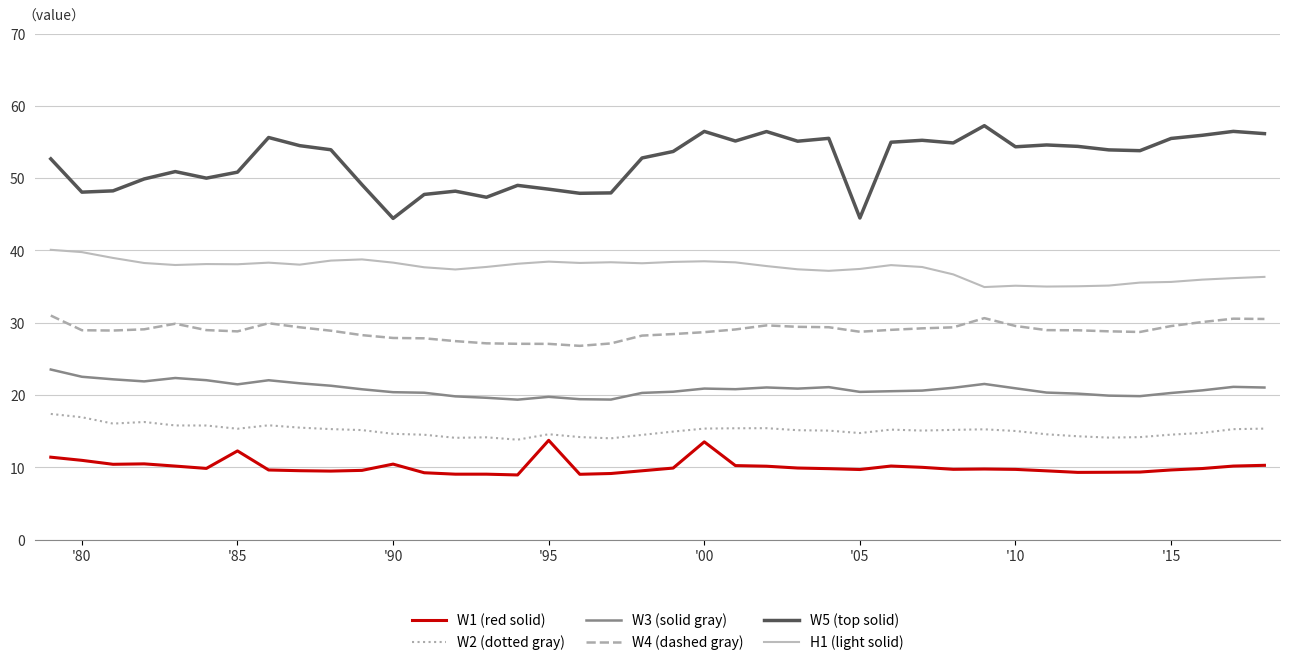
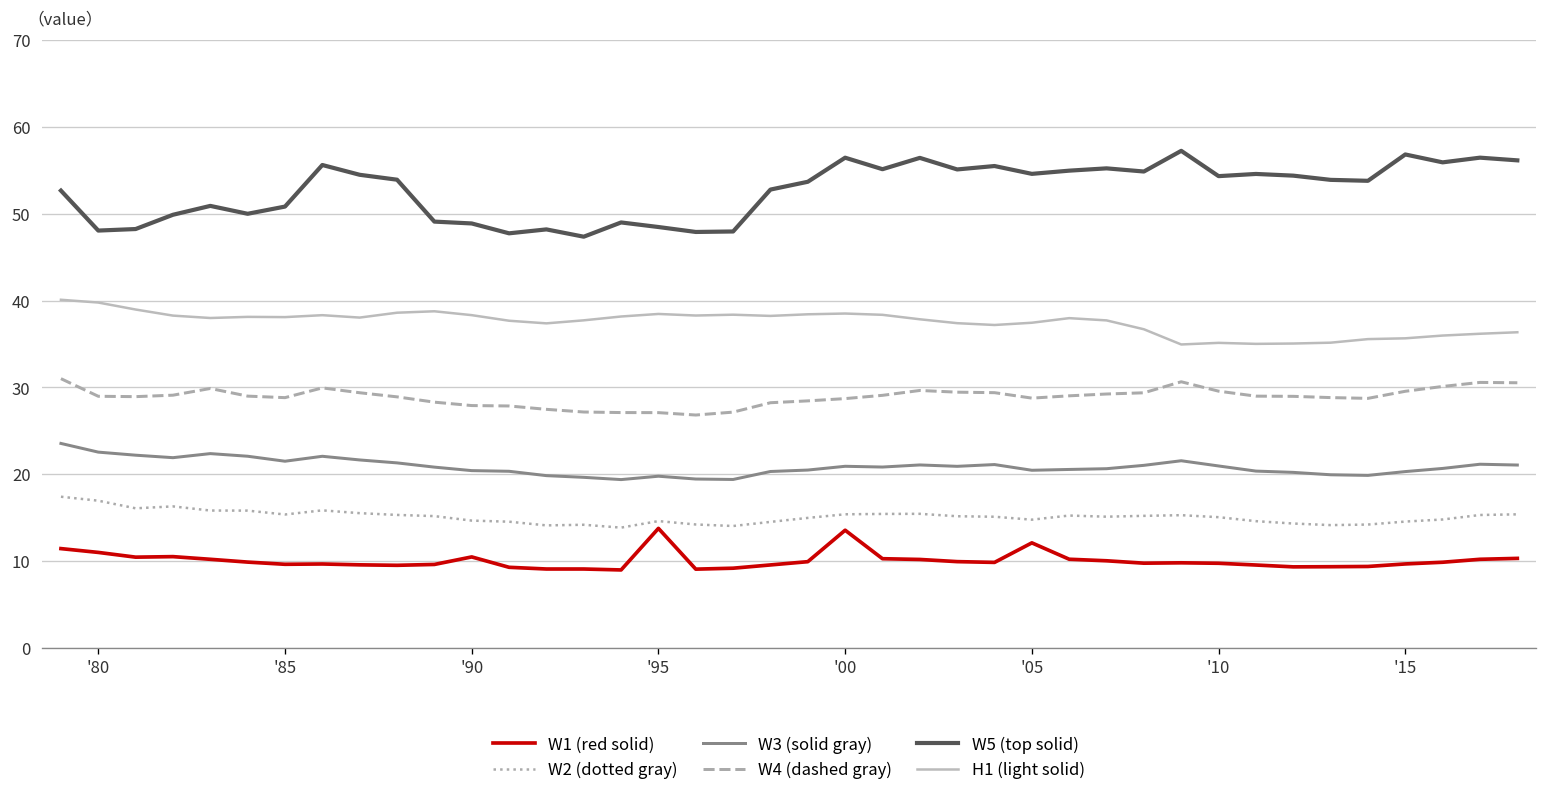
W1 (red solid), '85: 12 -> 10
W5 (top solid), '90: 44 -> 49
W1 (red solid), '05: 10 -> 12
W5 (top solid), '05: 44 -> 55
W5 (top solid), '15: 55 -> 57
